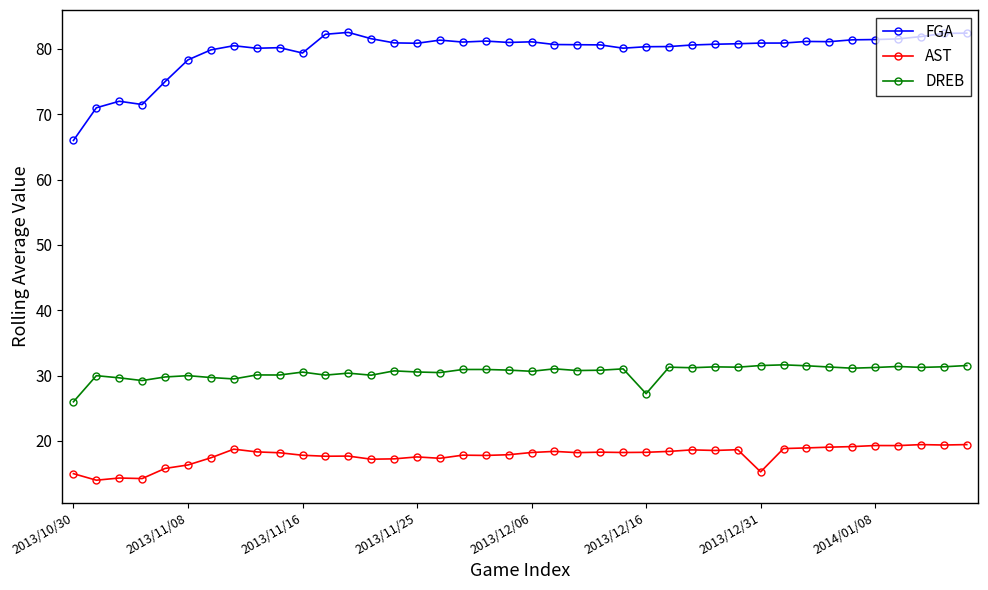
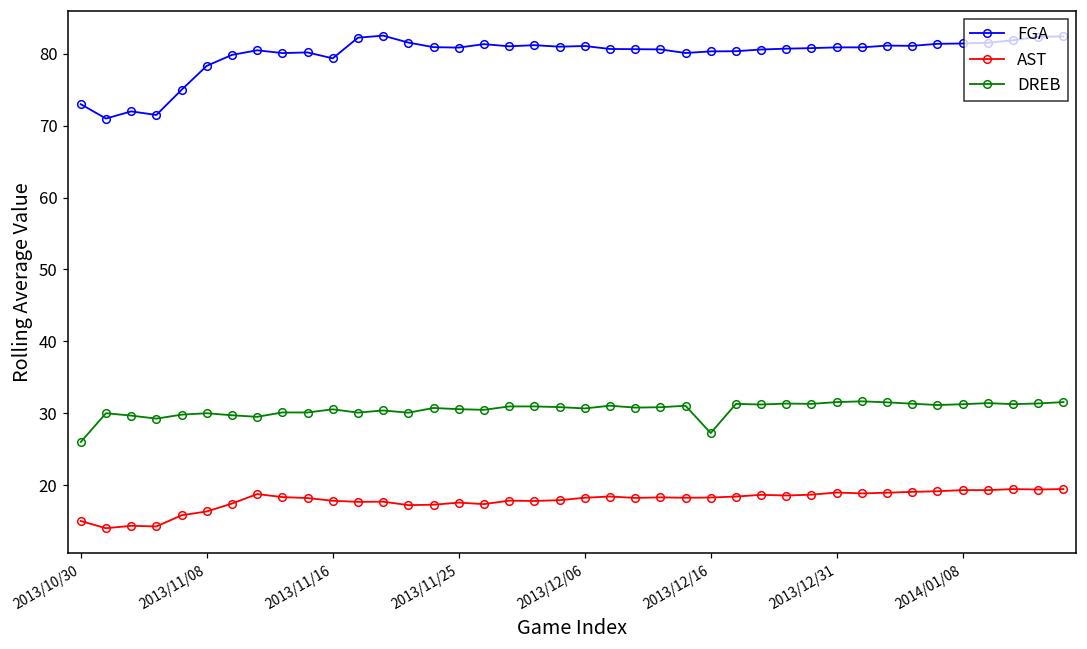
FGA, 2013/10/30: 66 -> 73
AST, 2013/12/31: 15 -> 19
